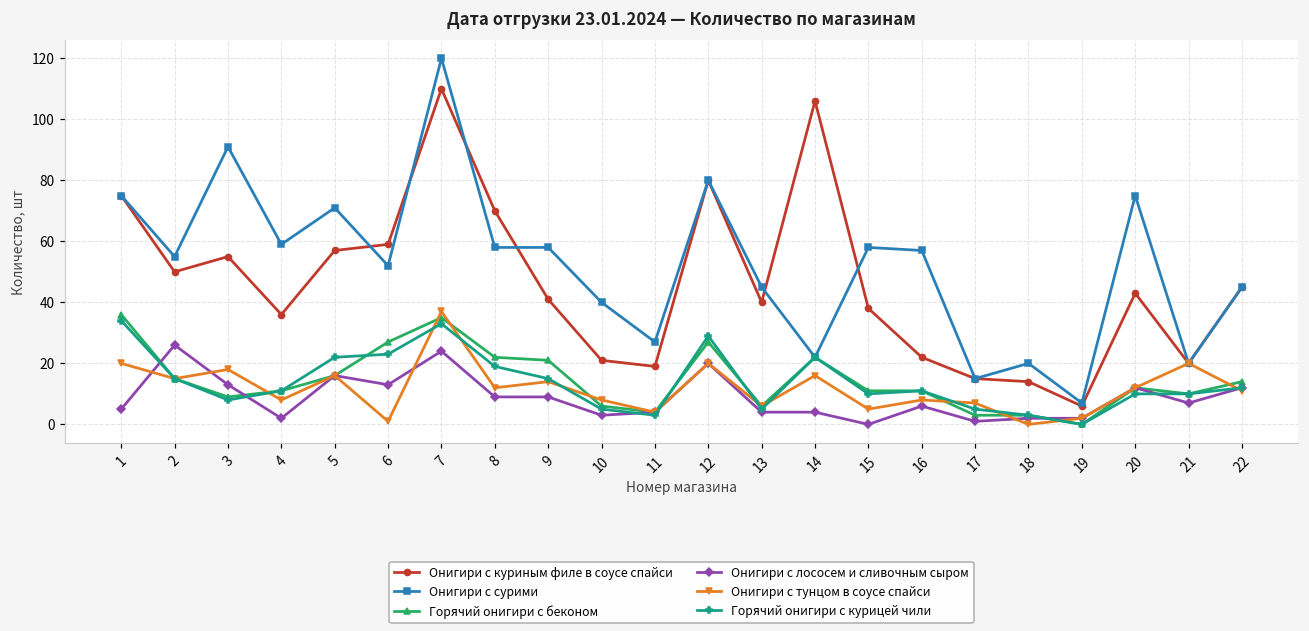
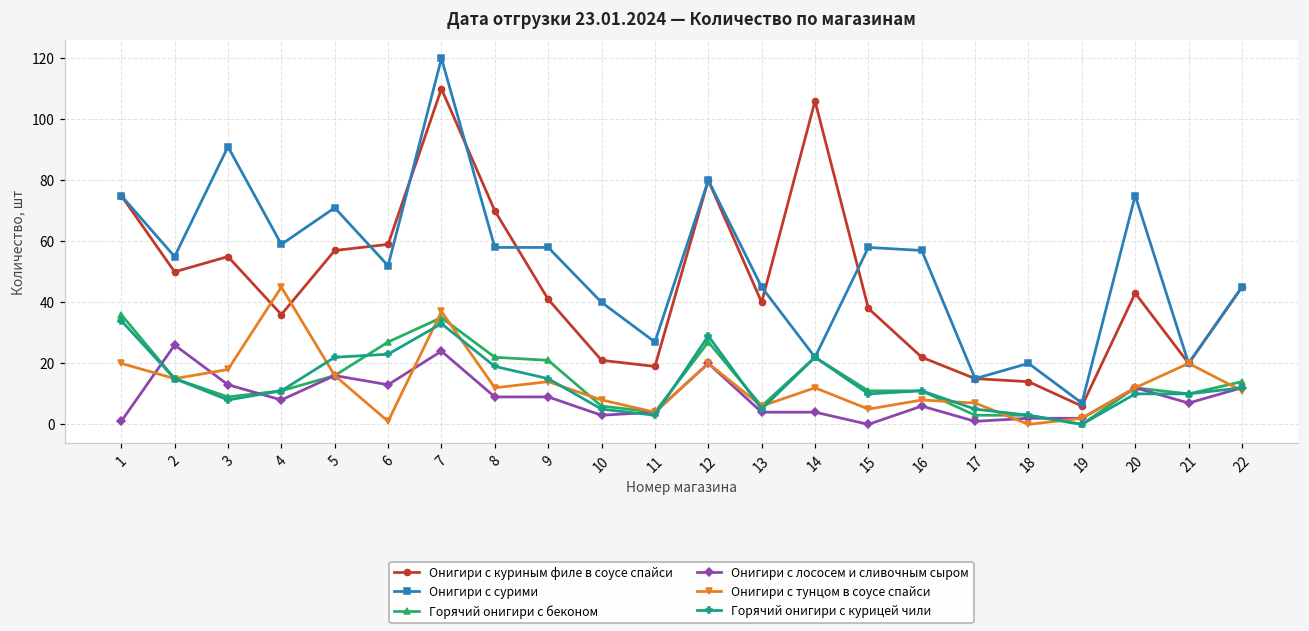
Онигири с лососем и сливочным сыром, 1: 5 -> 1
Онигири с лососем и сливочным сыром, 4: 2 -> 8
Онигири с тунцом в соусе спайси, 4: 8 -> 45
Онигири с тунцом в соусе спайси, 14: 16 -> 12
